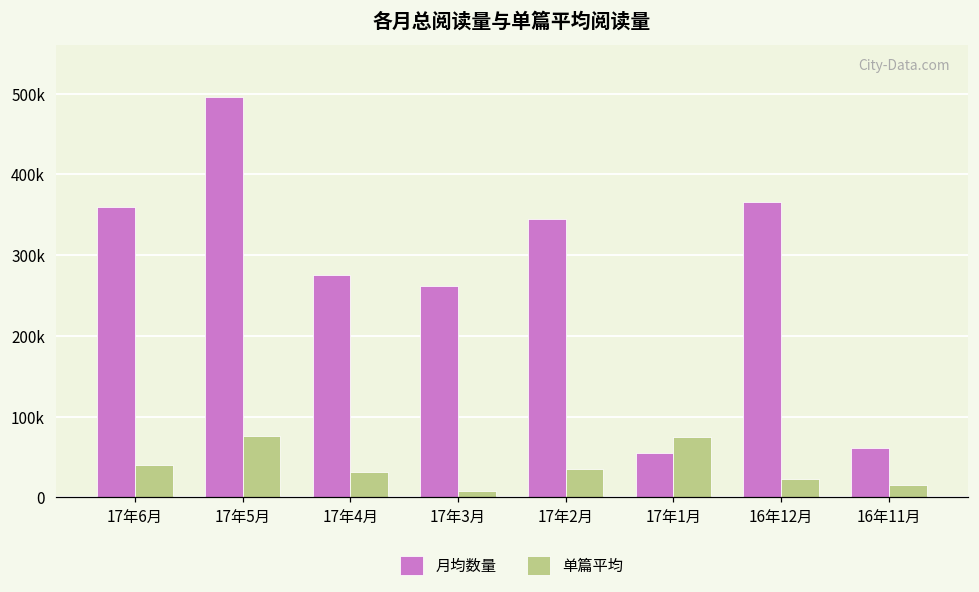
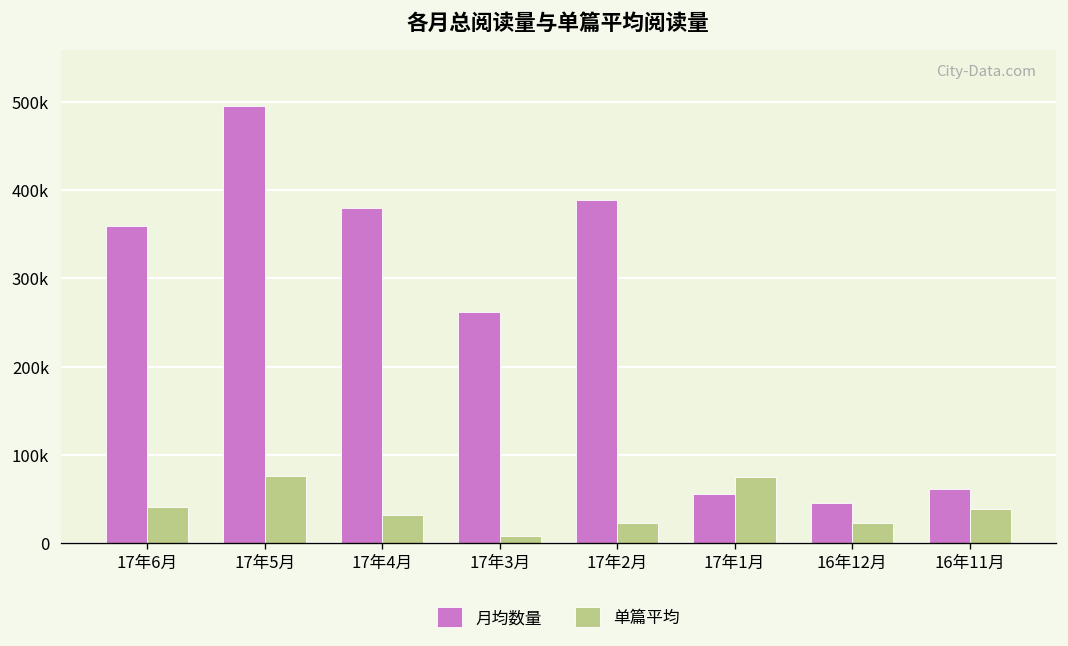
月均数量, 17年4月: 270000 -> 380000
月均数量, 17年2月: 350000 -> 390000
单篇平均, 17年2月: 30000 -> 20000
月均数量, 16年12月: 370000 -> 40000
单篇平均, 16年11月: 20000 -> 40000
